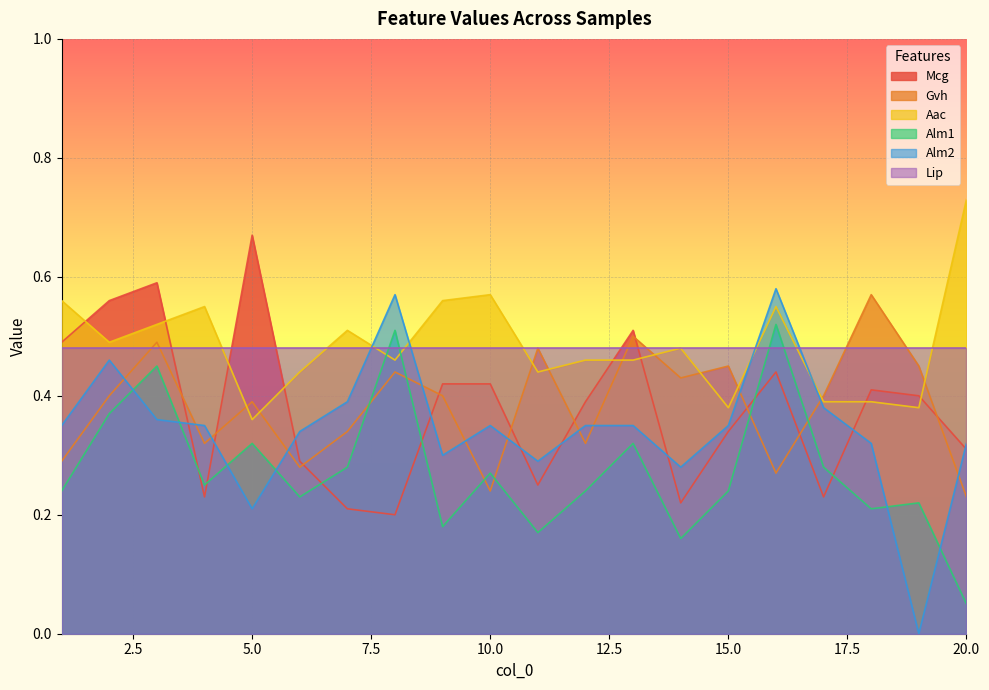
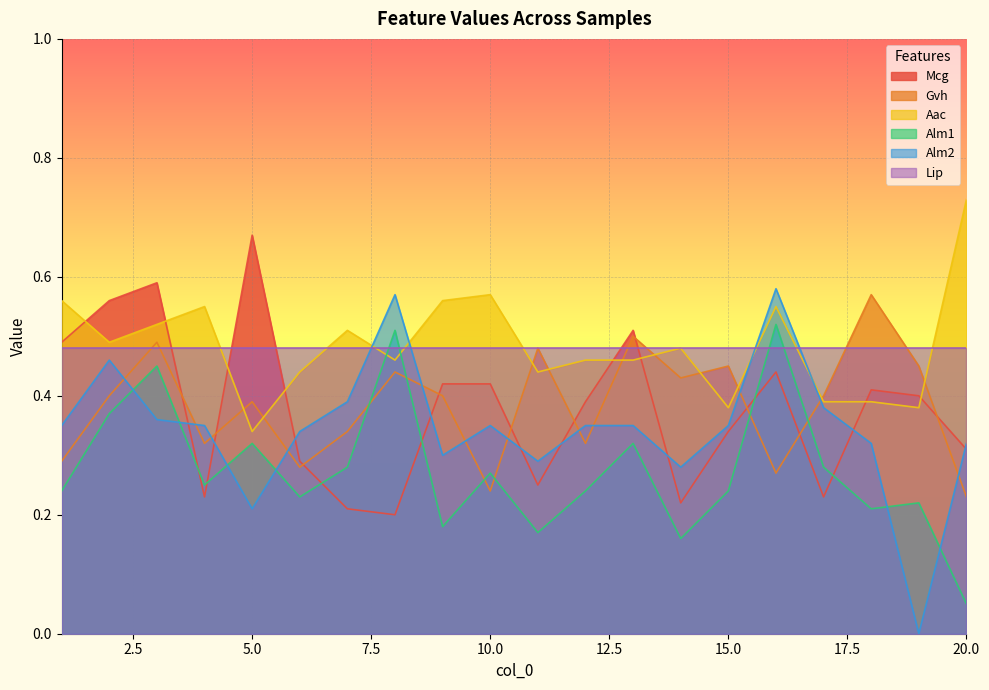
Aac, 5.0: 0.36 -> 0.34
